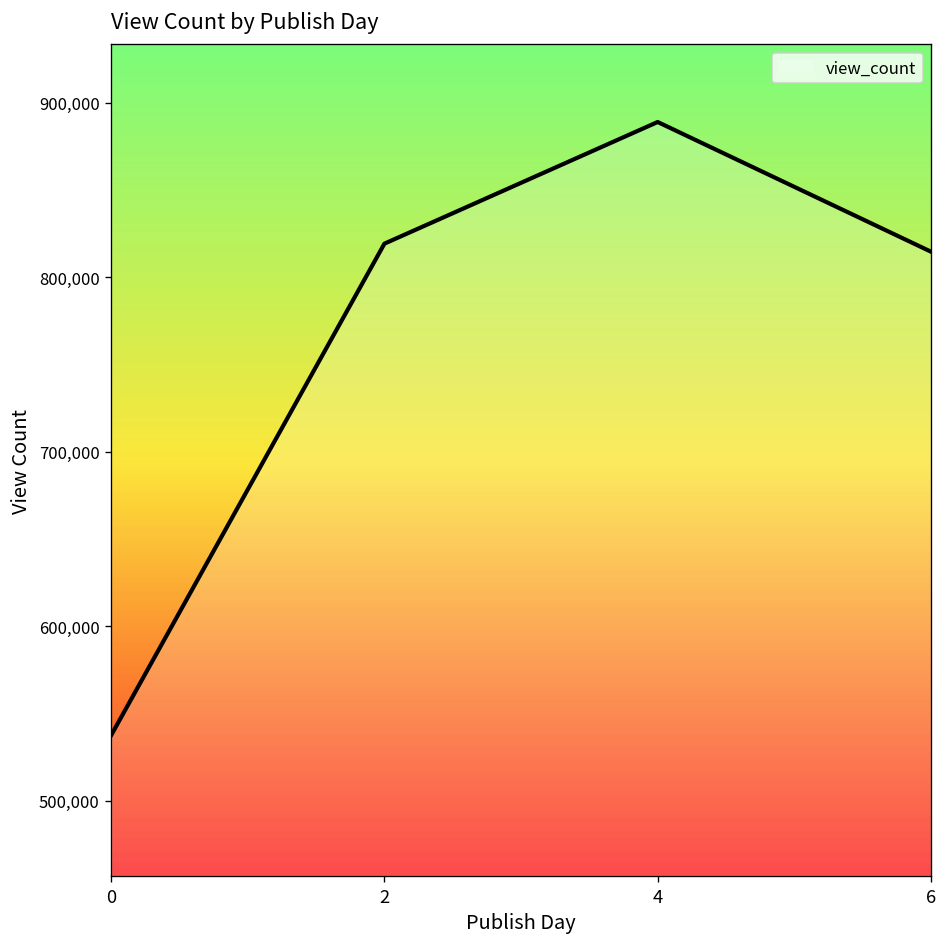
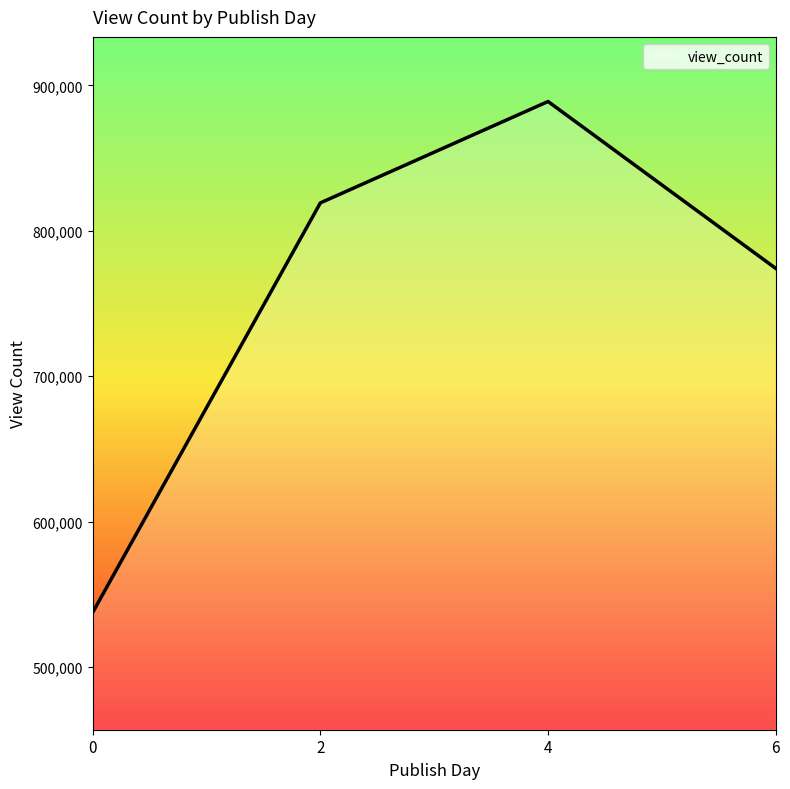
6: 815,000 -> 774,000
